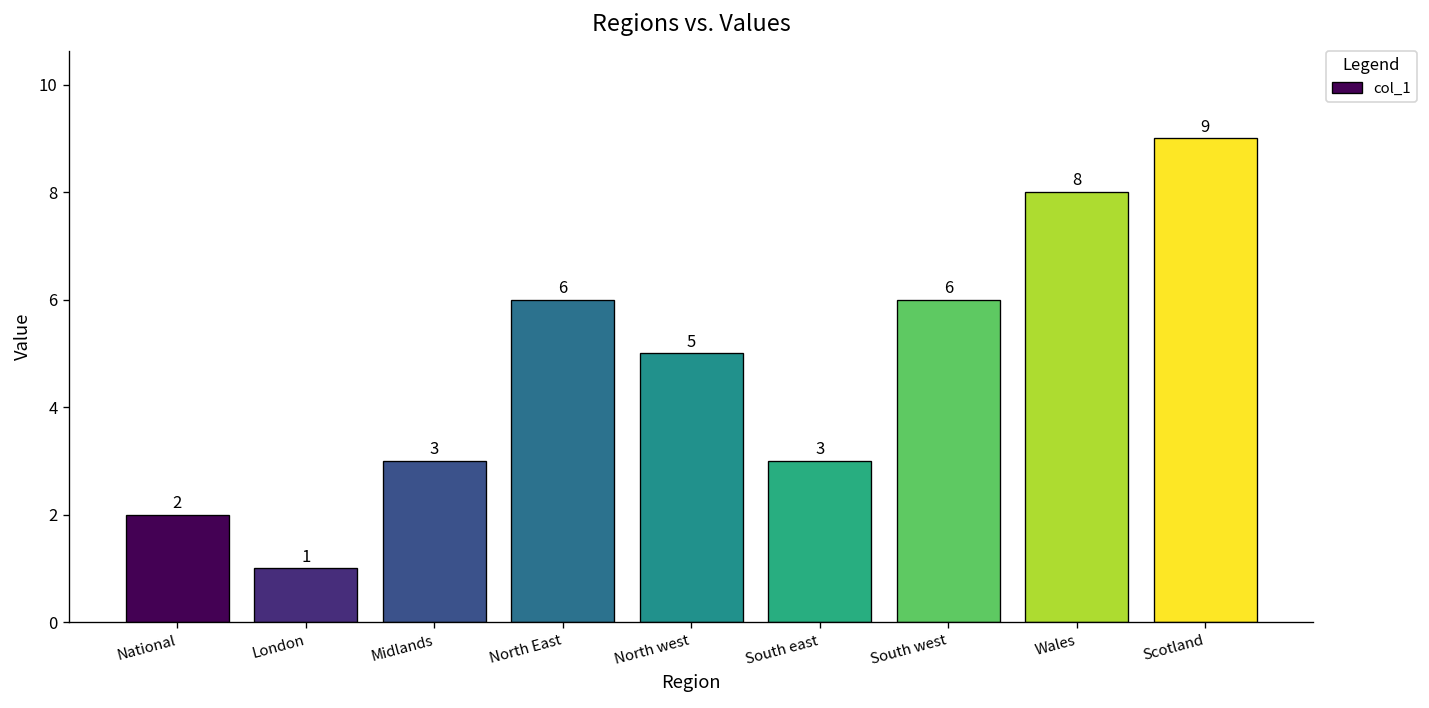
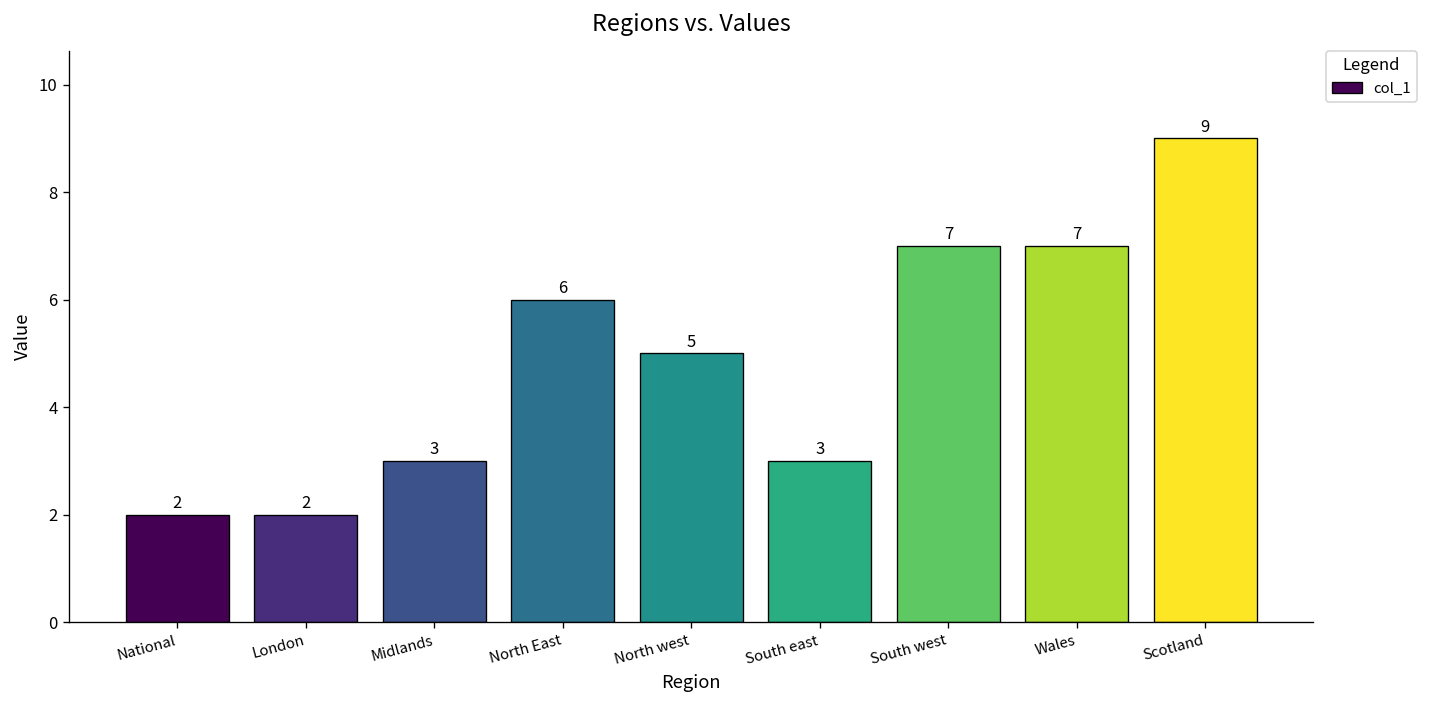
London: 1 -> 2
South west: 6 -> 7
Wales: 8 -> 7
